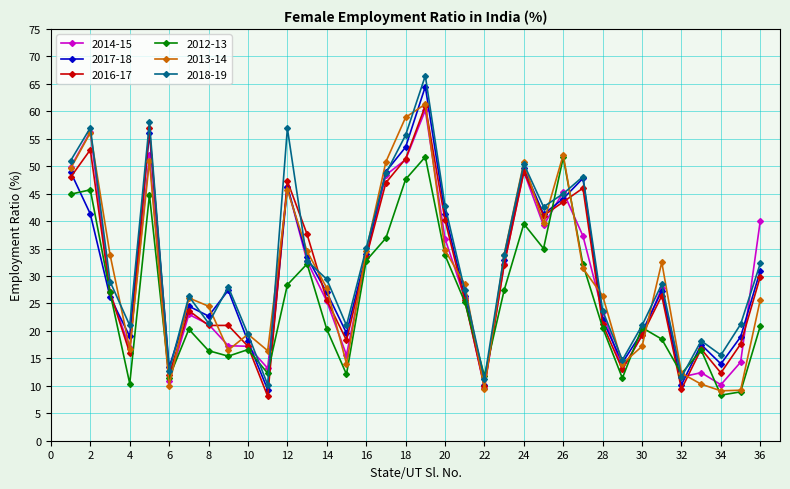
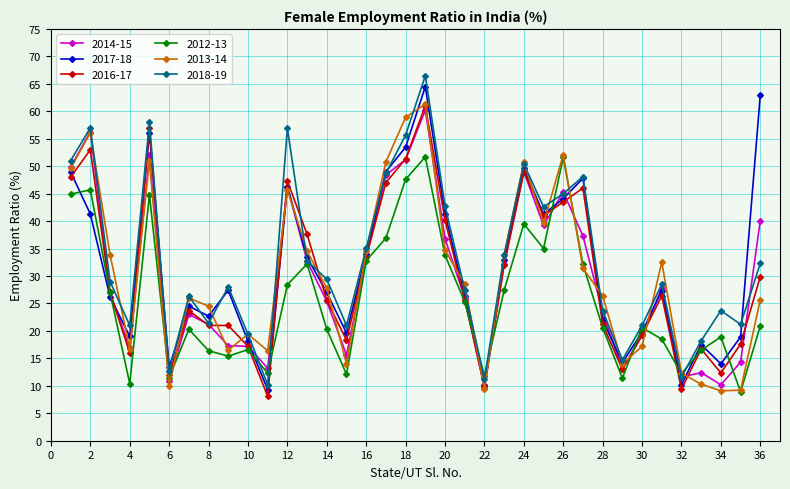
2012-13, 34: 8 -> 19
2018-19, 34: 16 -> 24
2017-18, 36: 31 -> 63
